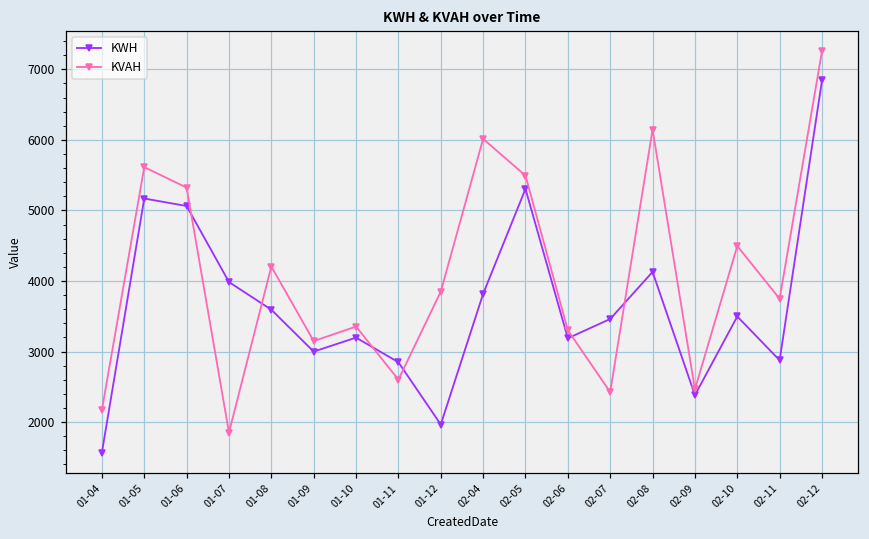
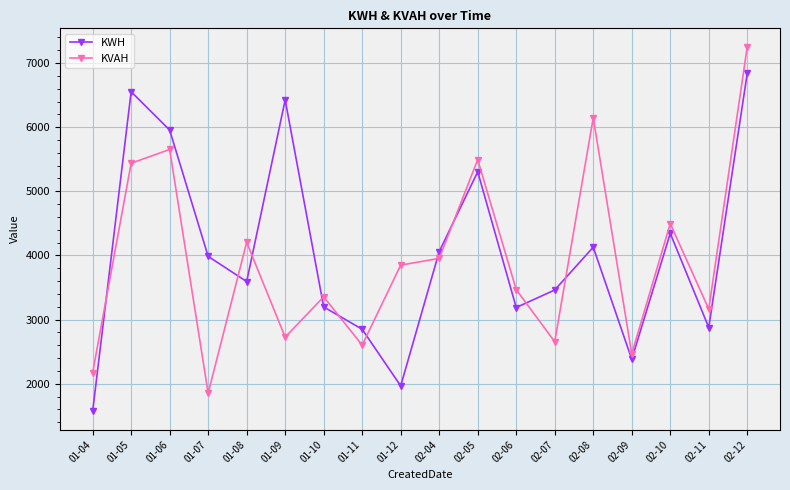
KWH, 01-05: 5200 -> 6600
KVAH, 01-05: 5600 -> 5400
KWH, 01-06: 5100 -> 6000
KVAH, 01-06: 5300 -> 5700
KWH, 01-09: 3000 -> 6400
KVAH, 01-09: 3100 -> 2700
KWH, 02-04: 3800 -> 4100
KVAH, 02-04: 6000 -> 4000
KVAH, 02-06: 3300 -> 3500
KVAH, 02-07: 2400 -> 2700
KWH, 02-10: 3500 -> 4300
KVAH, 02-11: 3700 -> 3200
